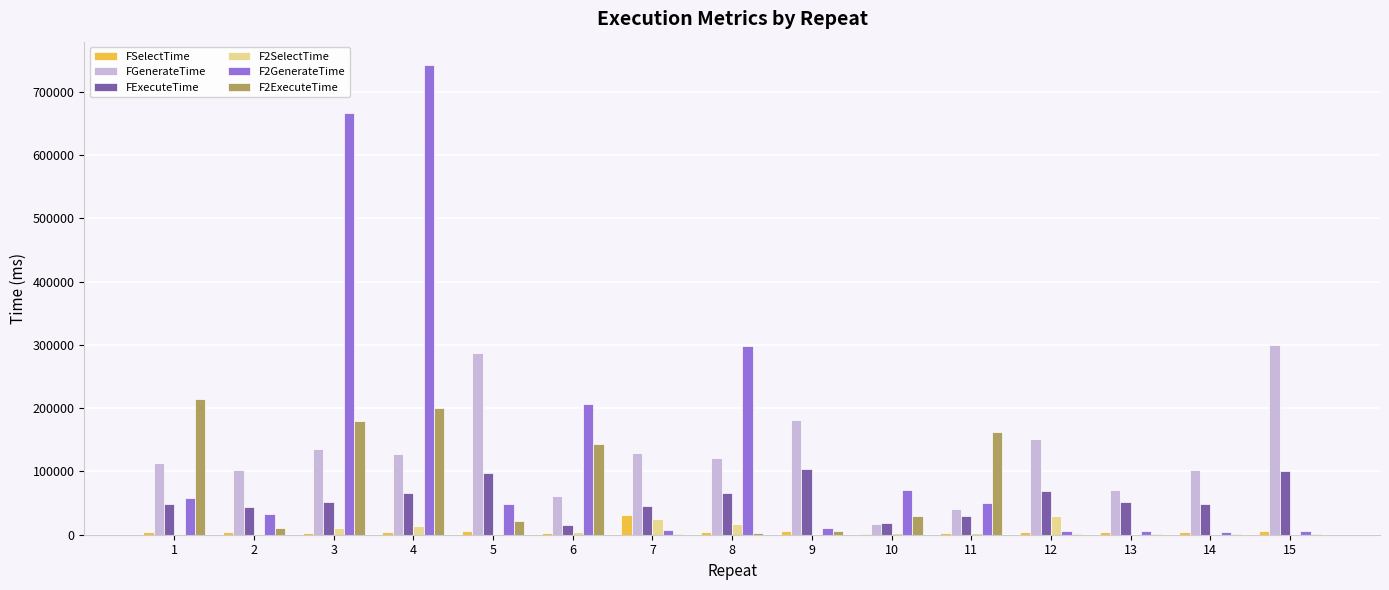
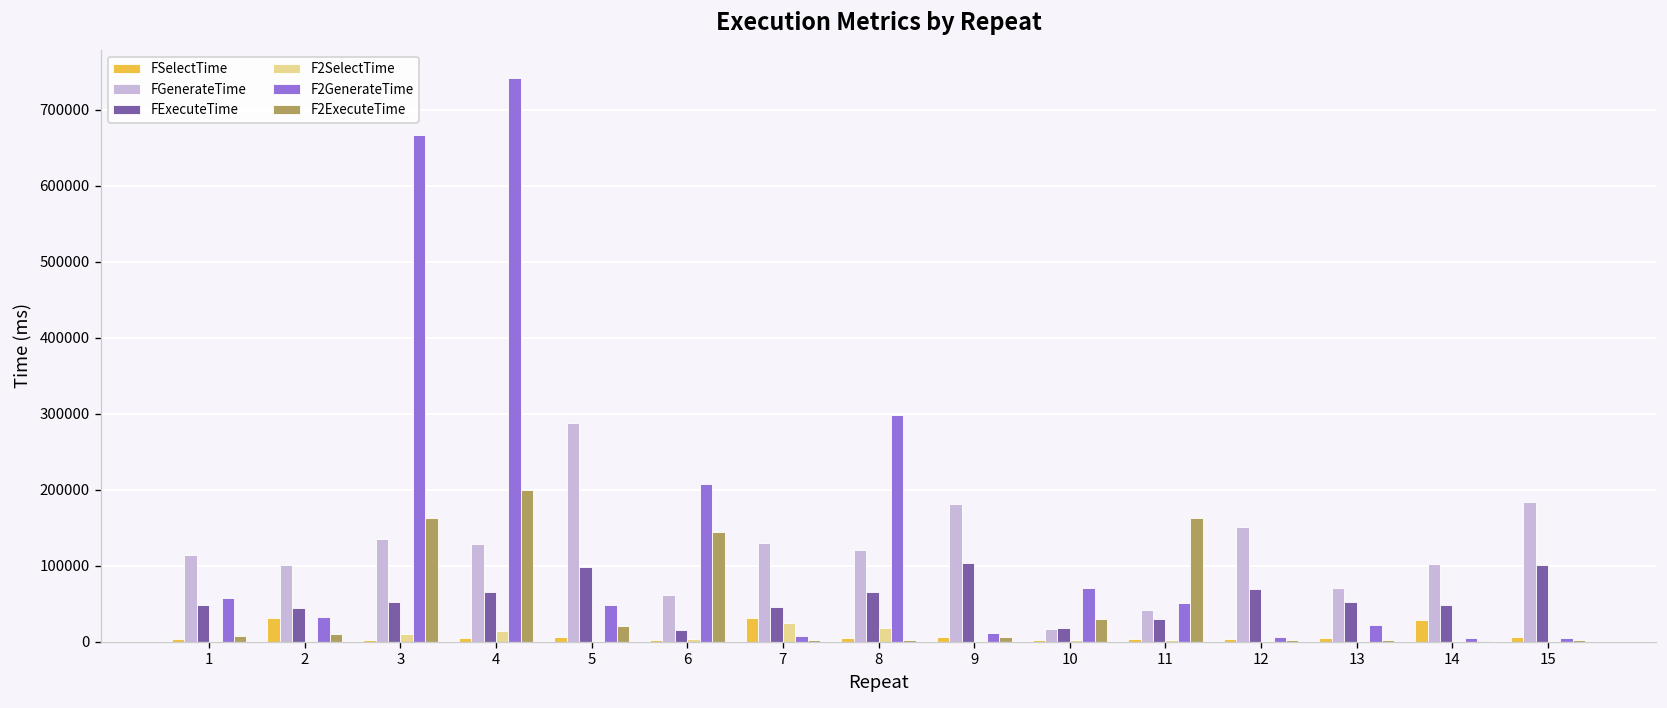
F2ExecuteTime, 1: 210000 -> 10000
FSelectTime, 2: 0 -> 30000
F2ExecuteTime, 3: 180000 -> 160000
F2SelectTime, 12: 30000 -> 0
F2GenerateTime, 13: 10000 -> 20000
FSelectTime, 14: 0 -> 30000
FGenerateTime, 15: 300000 -> 180000
